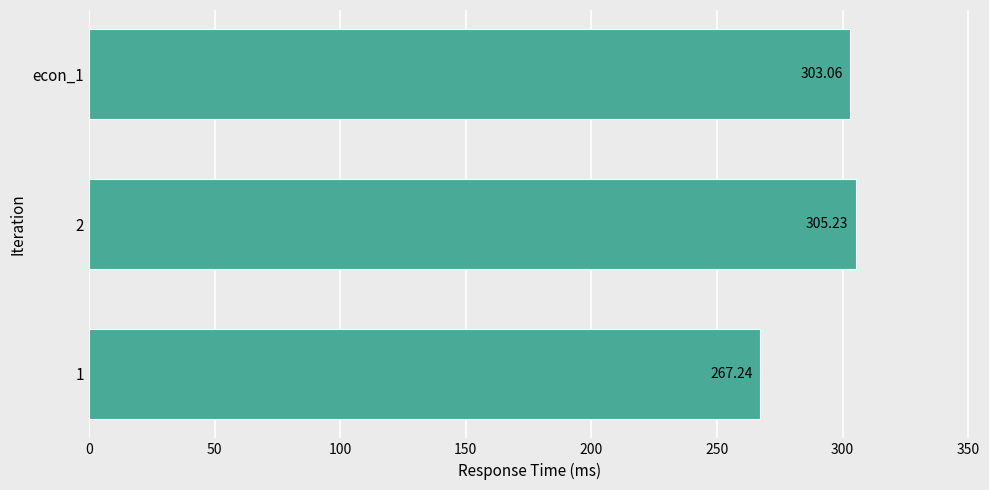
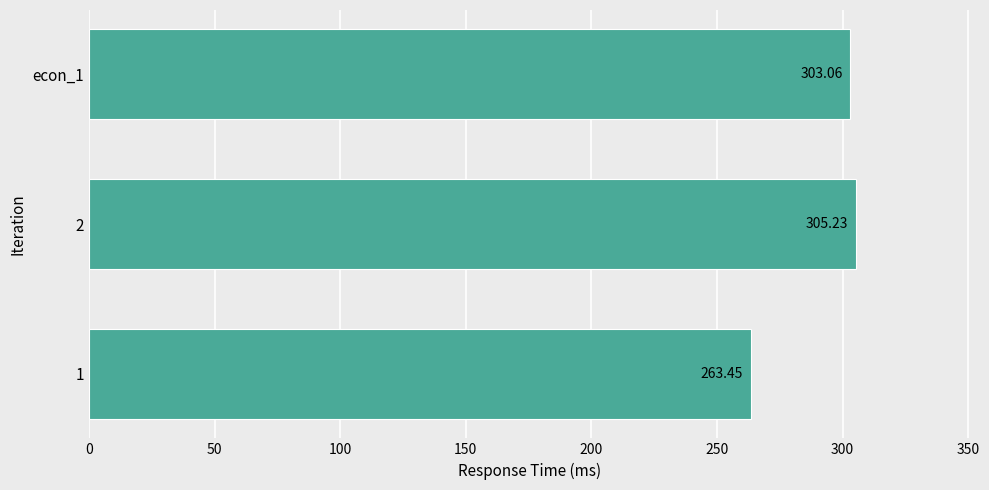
1: 267.24 -> 263.45
